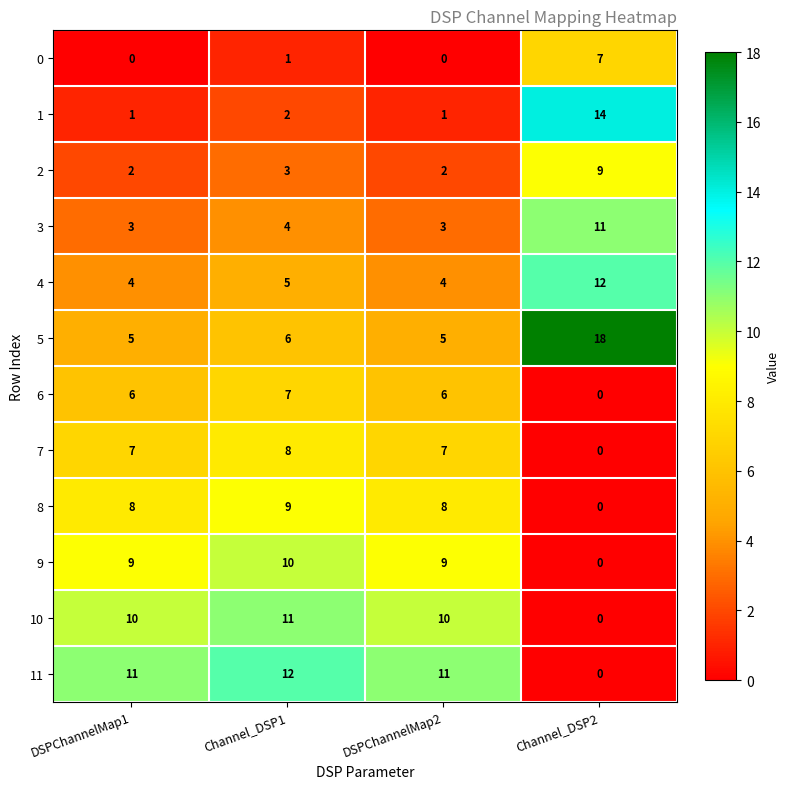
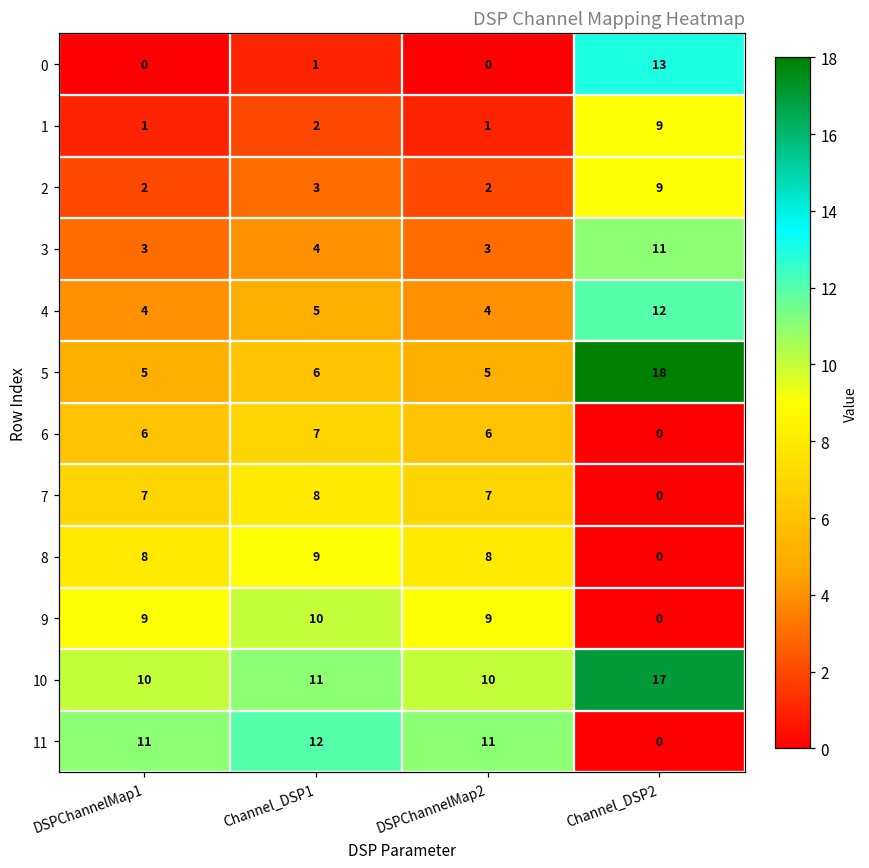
0, Channel_DSP2: 7 -> 13
1, Channel_DSP2: 14 -> 9
10, Channel_DSP2: 0 -> 17
